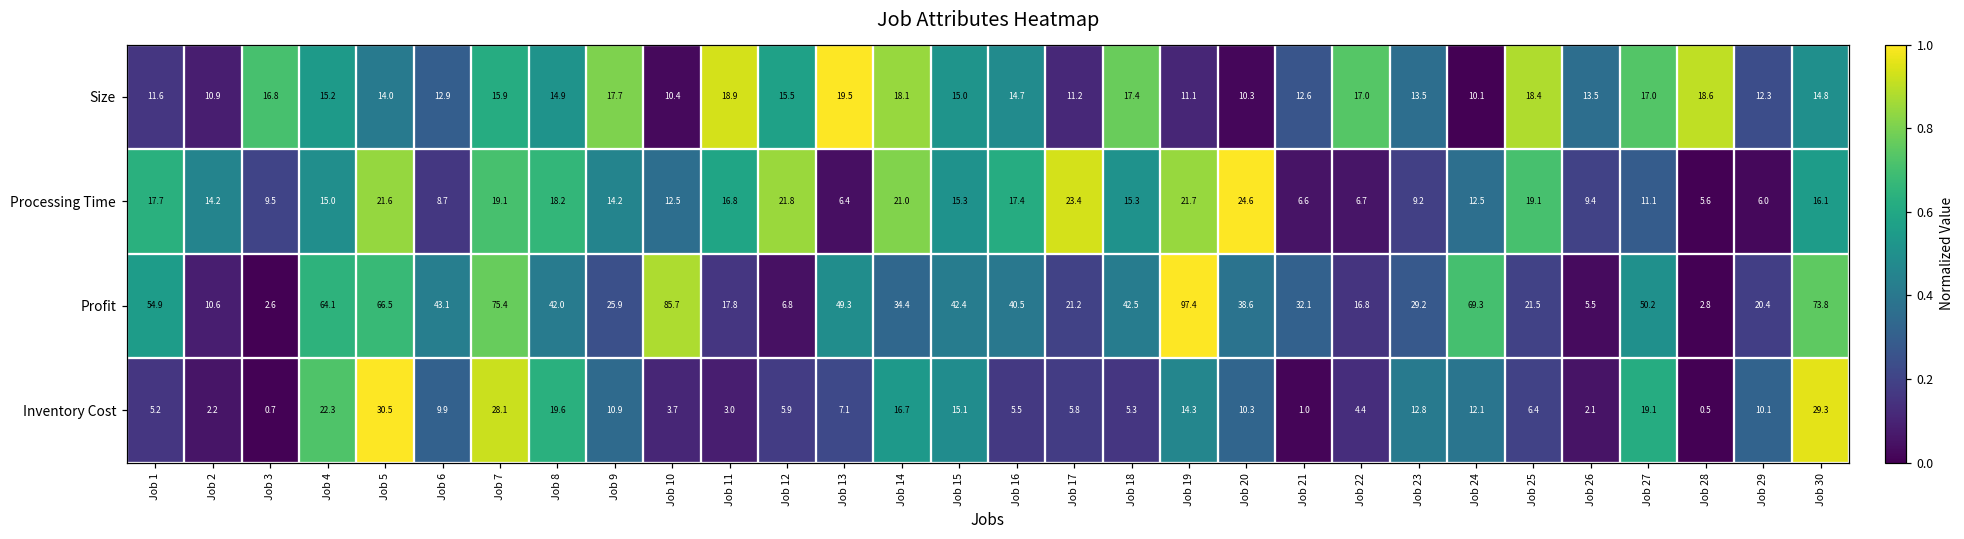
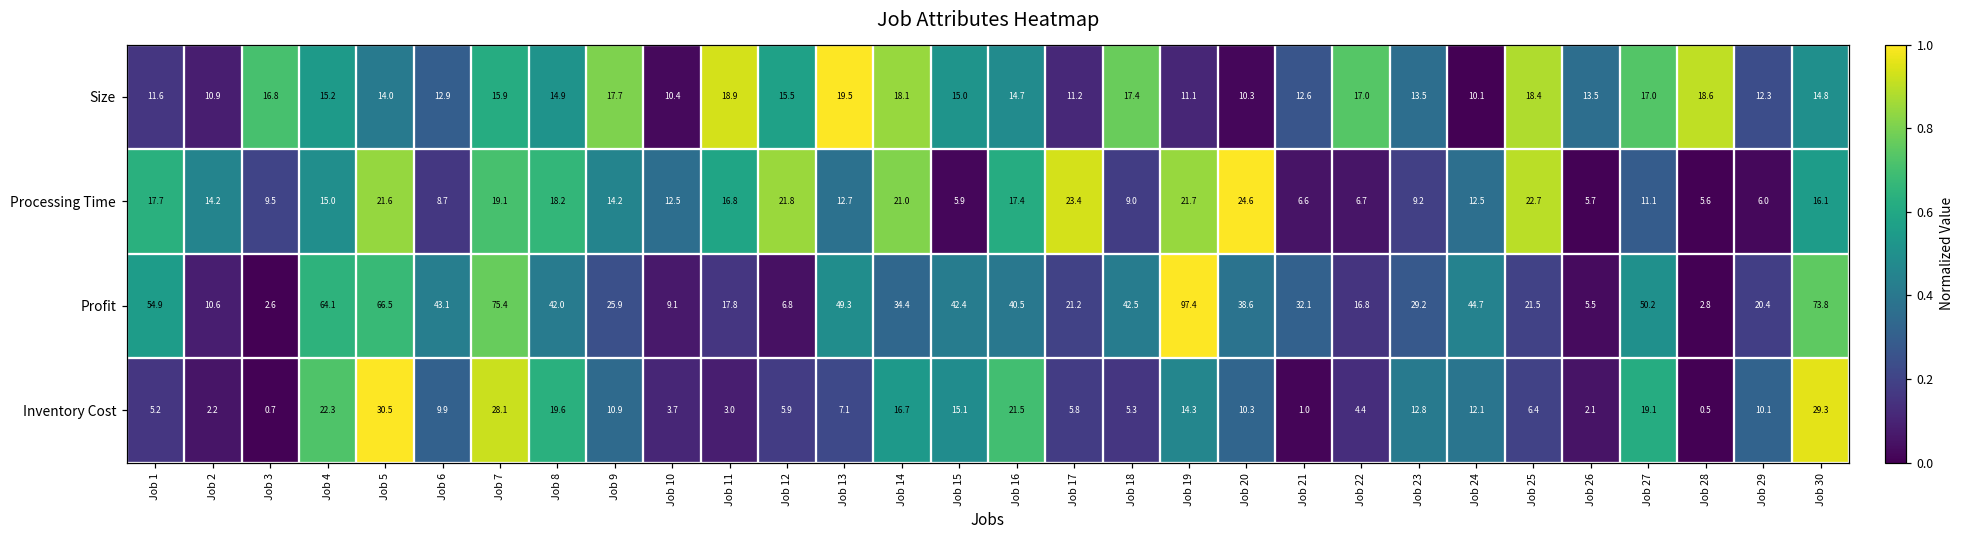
Processing Time, Job 13: 6.4 -> 12.7
Processing Time, Job 15: 15.3 -> 5.9
Processing Time, Job 18: 15.3 -> 9.0
Processing Time, Job 25: 19.1 -> 22.7
Processing Time, Job 26: 9.4 -> 5.7
Profit, Job 10: 85.7 -> 9.1
Profit, Job 24: 69.3 -> 44.7
Inventory Cost, Job 16: 5.5 -> 21.5
